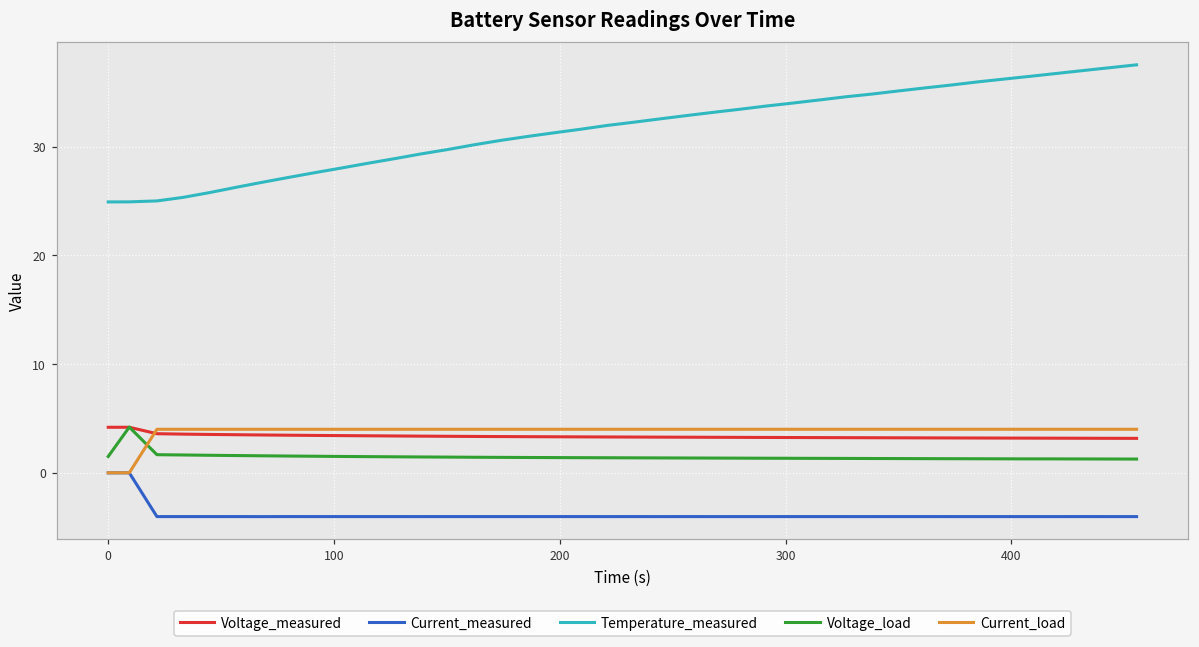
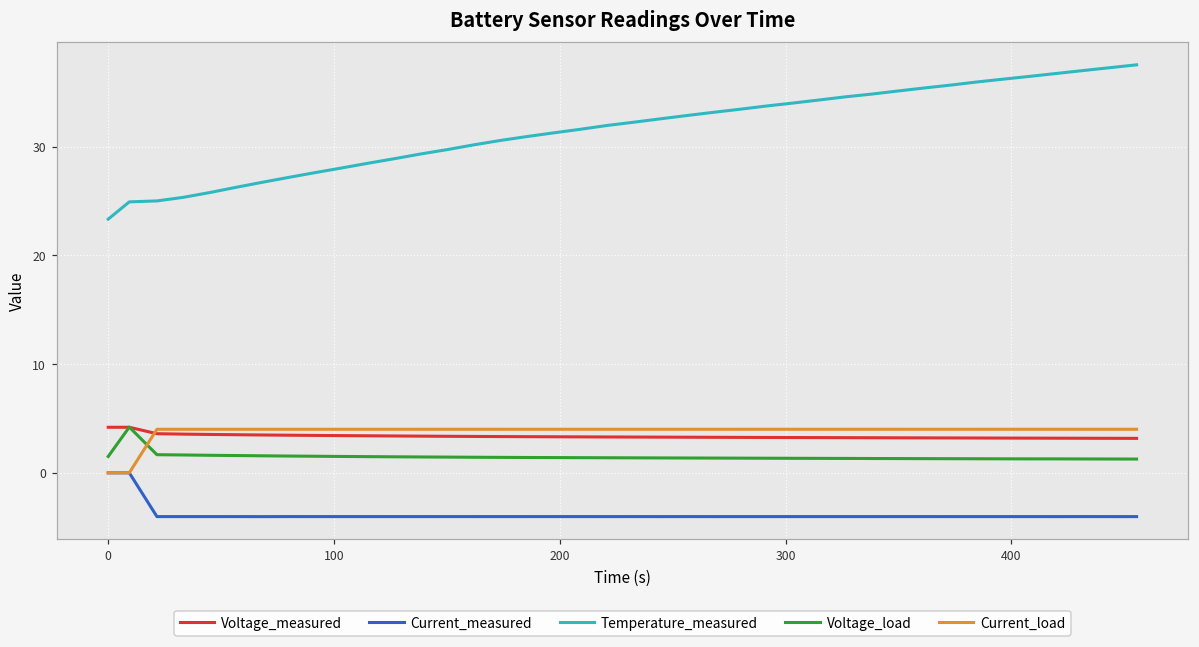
Temperature_measured, 0: 25 -> 23
